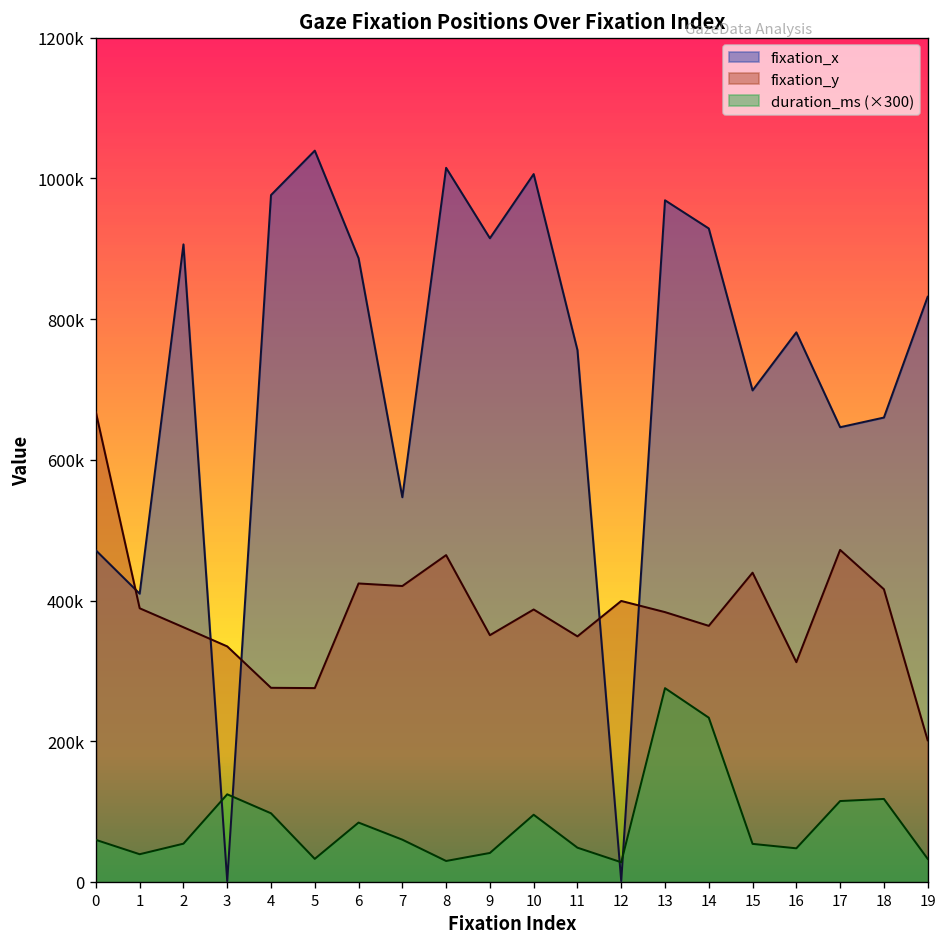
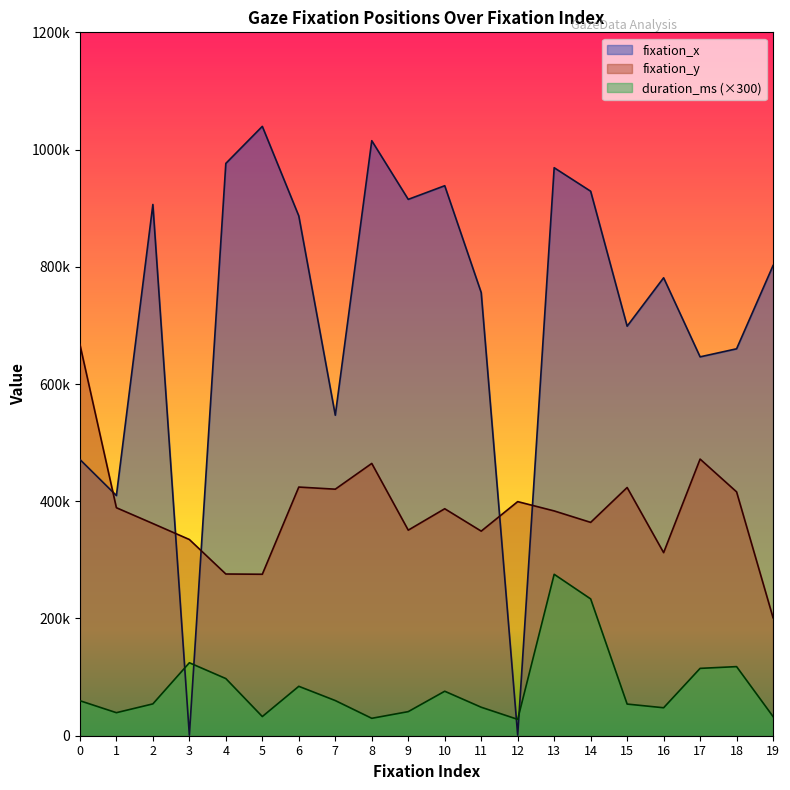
fixation_x, 10: 1010000 -> 940000
duration_ms (×300), 10: 100000 -> 80000
fixation_y, 15: 440000 -> 420000
fixation_x, 19: 830000 -> 800000
